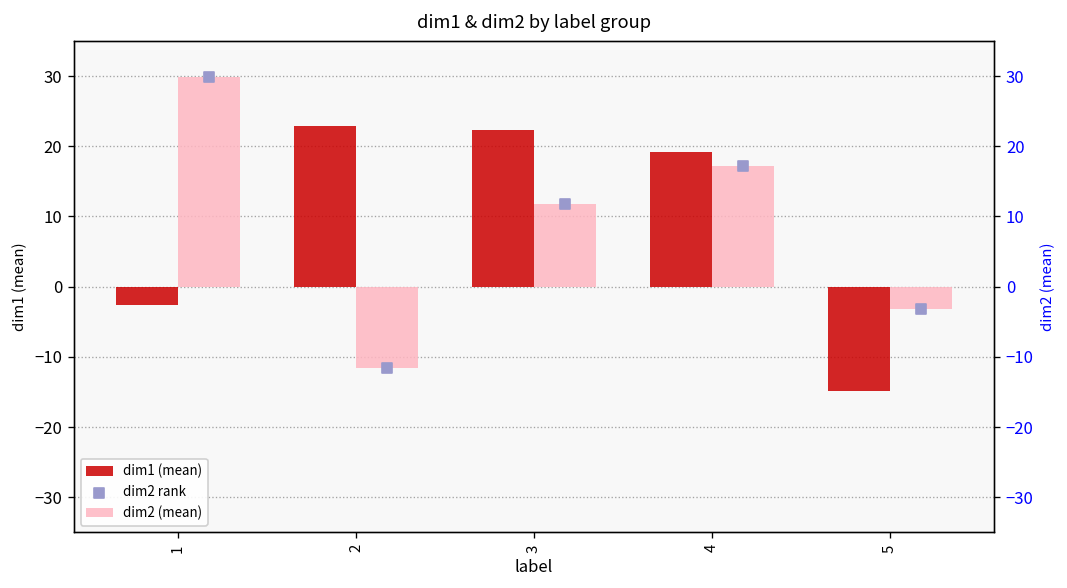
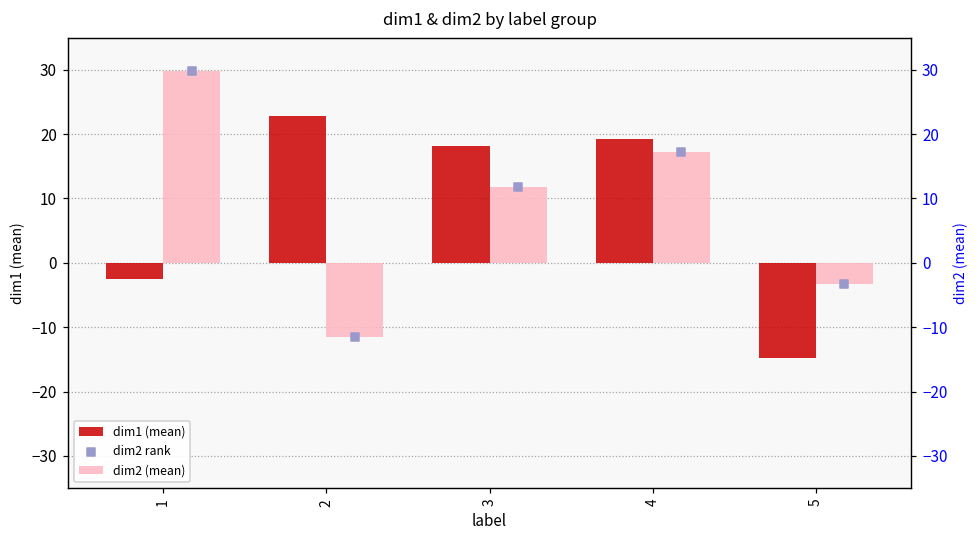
dim1 (mean), 3: 22 -> 18
